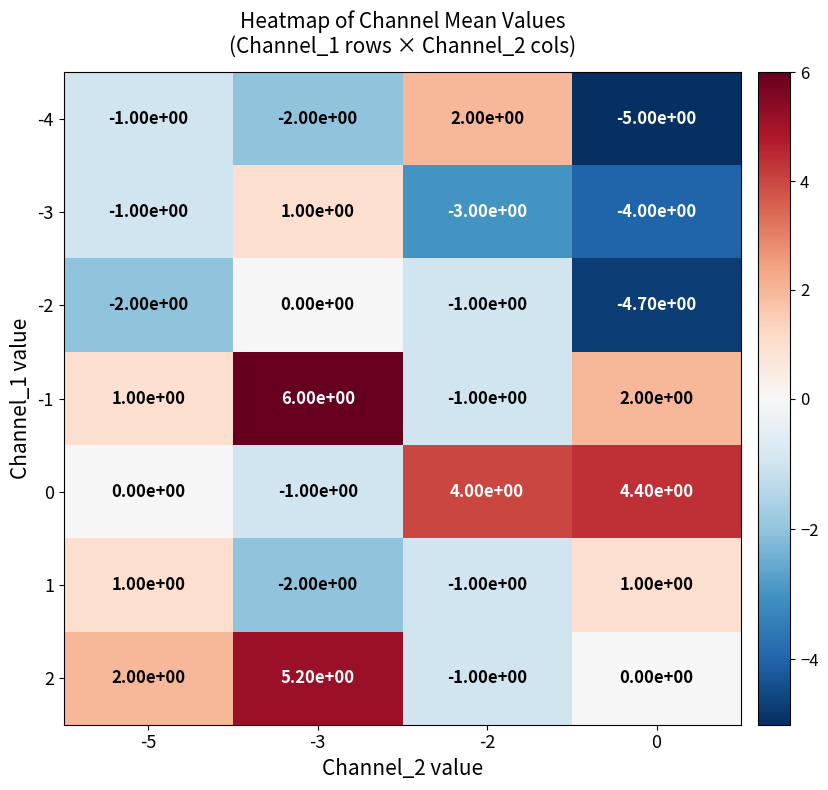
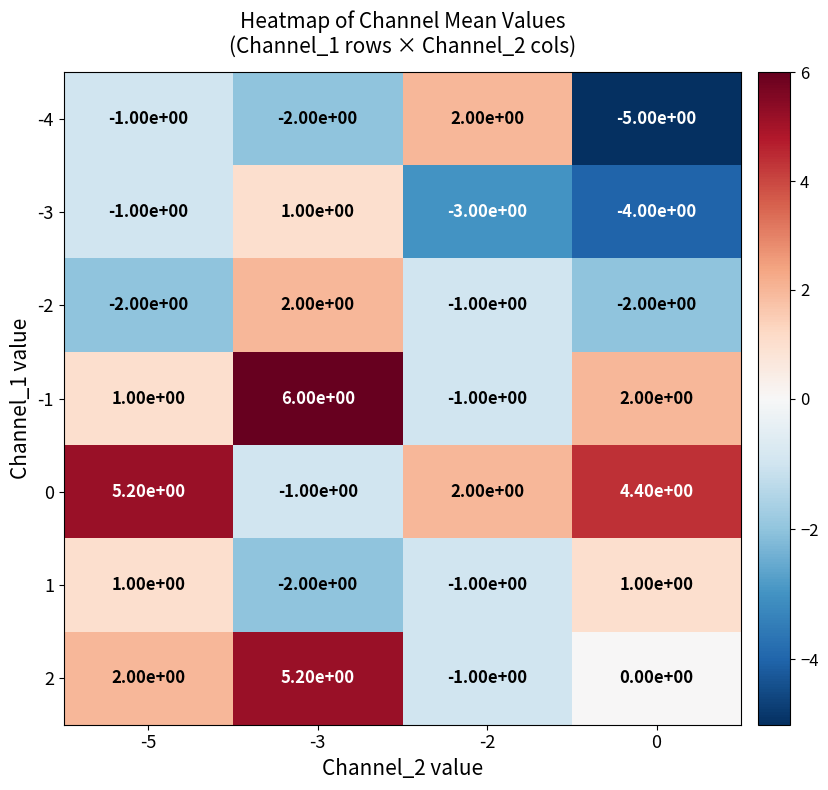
-2, -3: 0.00e+00 -> 2.00e+00
-2, 0: -4.70e+00 -> -2.00e+00
0, -5: 0.00e+00 -> 5.20e+00
0, -2: 4.00e+00 -> 2.00e+00
